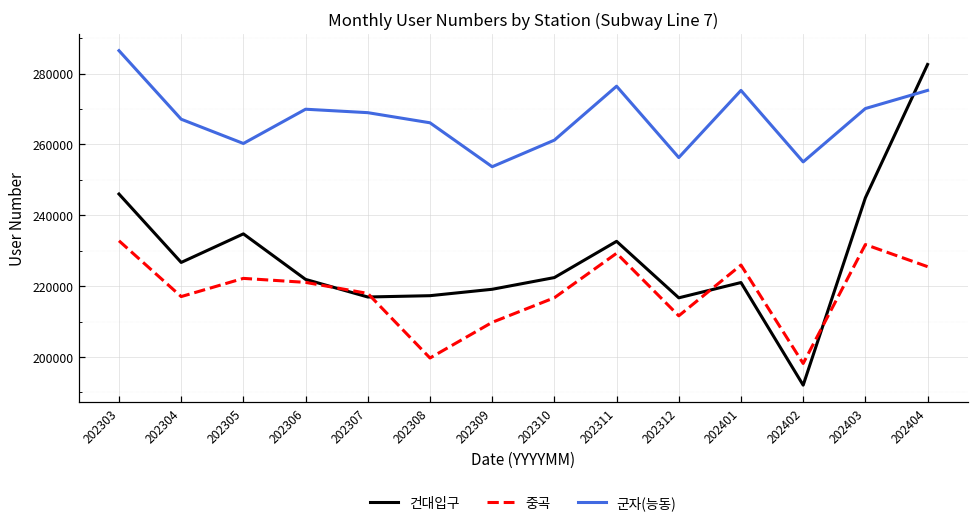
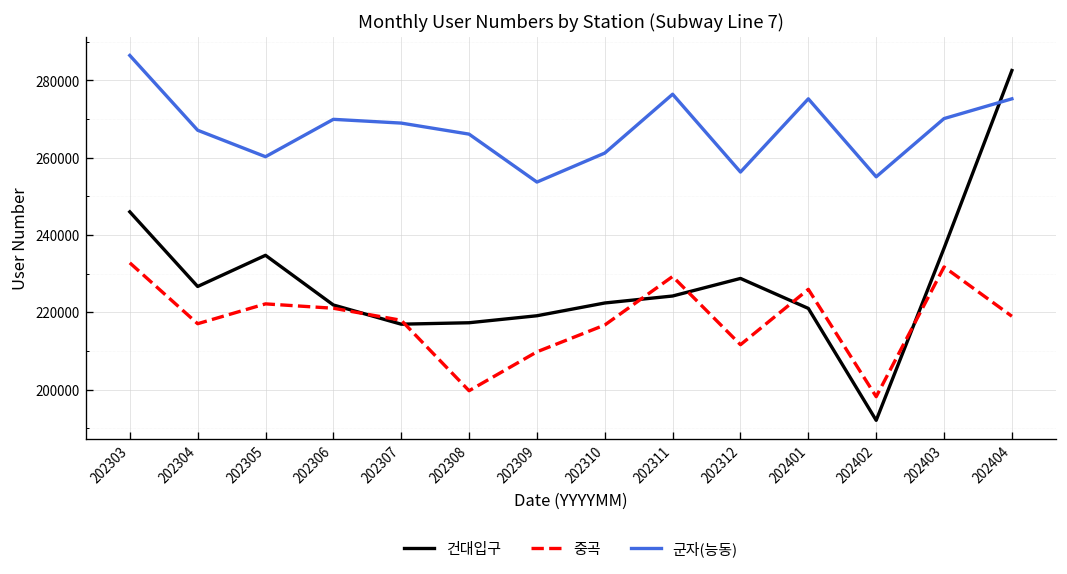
건대입구, 202311: 233000 -> 224000
건대입구, 202312: 217000 -> 229000
건대입구, 202403: 245000 -> 237000
중곡, 202404: 225000 -> 219000
